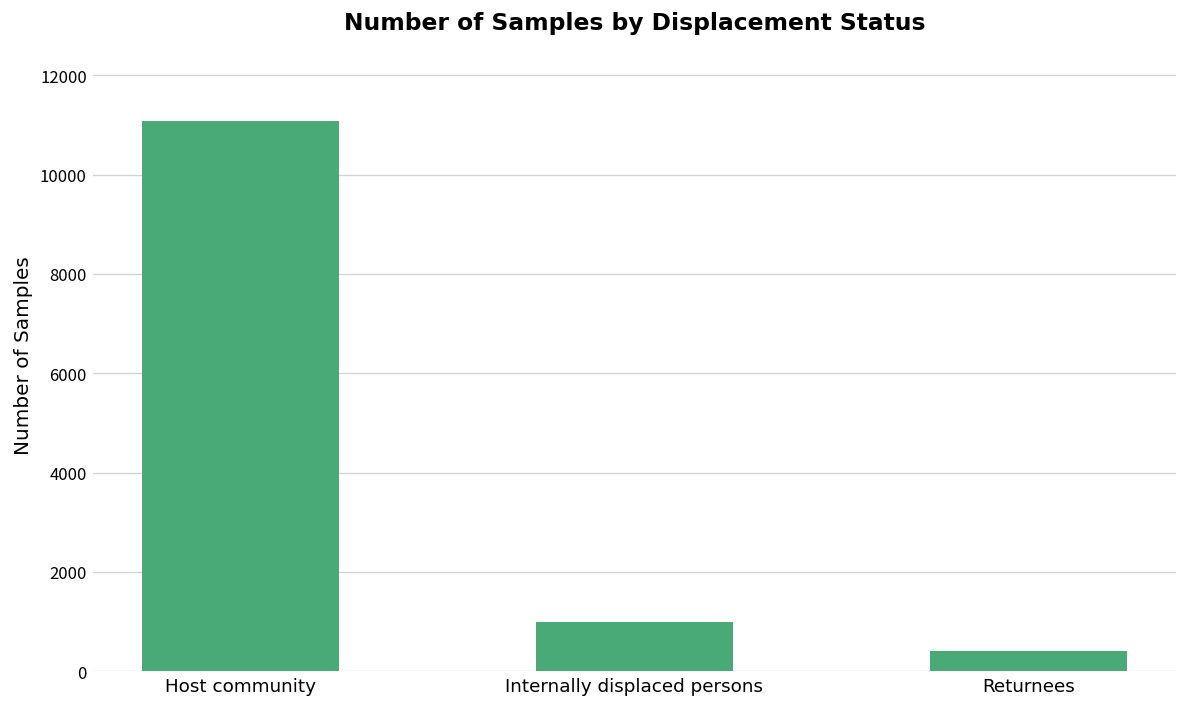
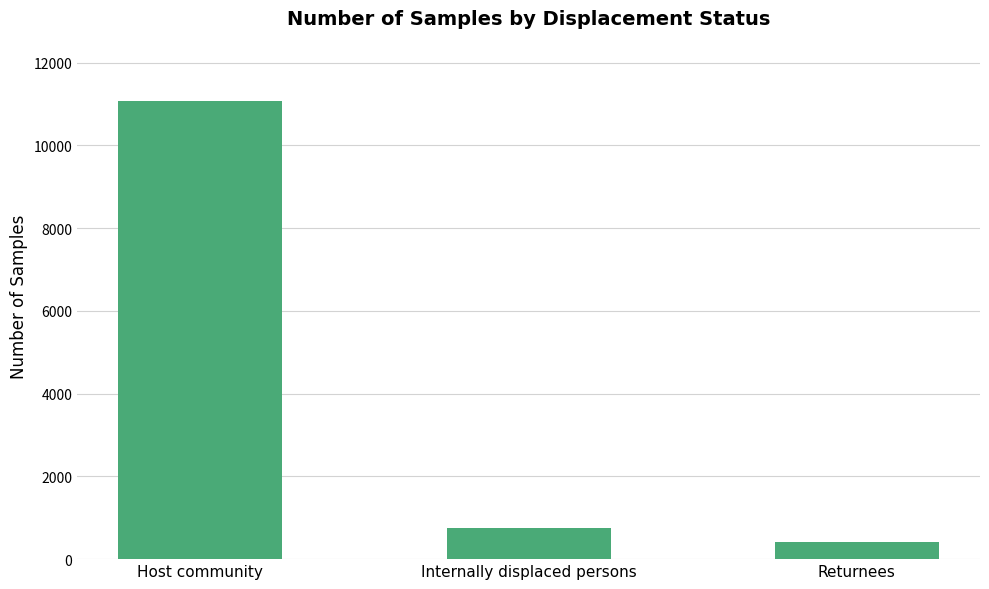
Internally displaced persons: 1000 -> 800
